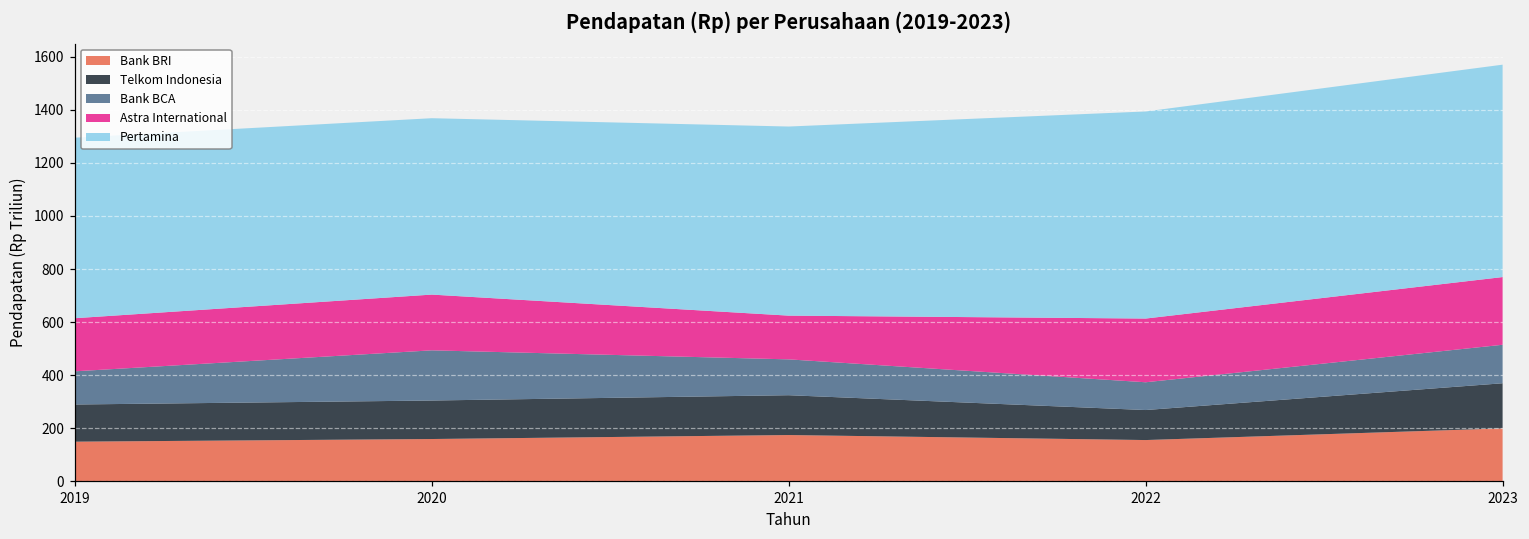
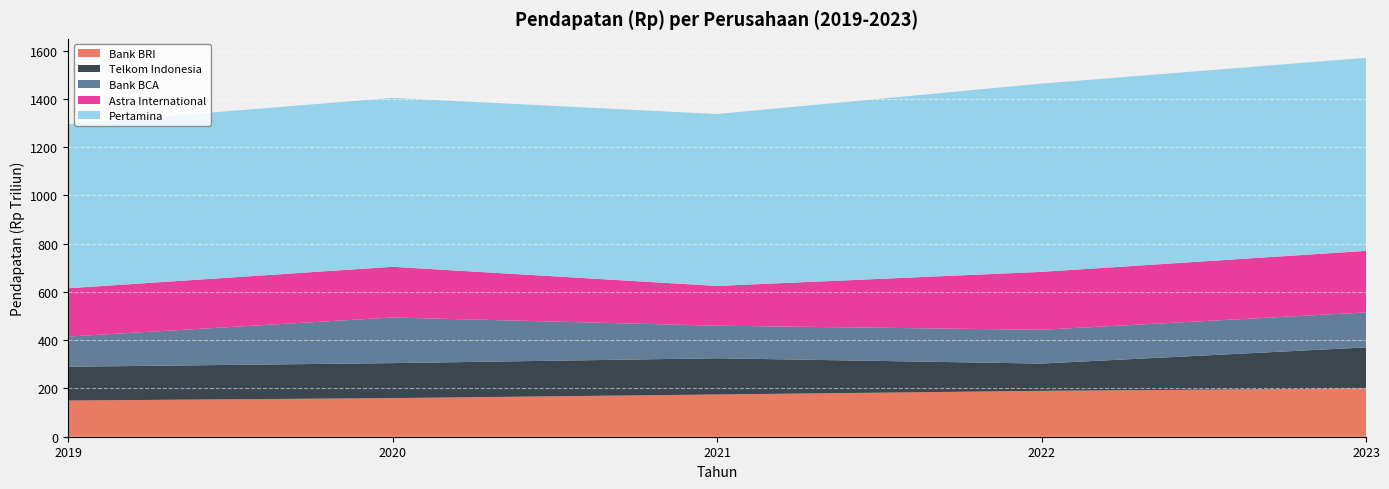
Pertamina, 2020: 660 -> 700
Bank BRI, 2022: 160 -> 190
Bank BCA, 2022: 100 -> 140
